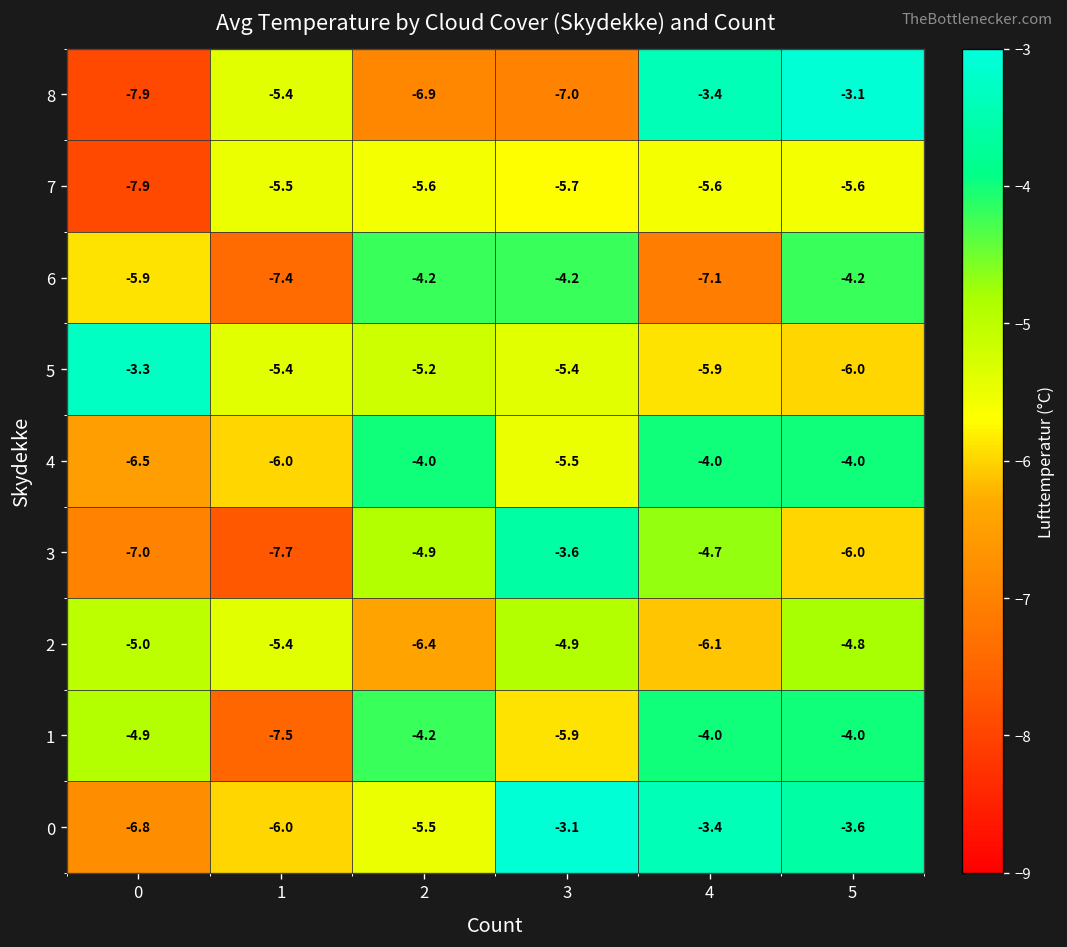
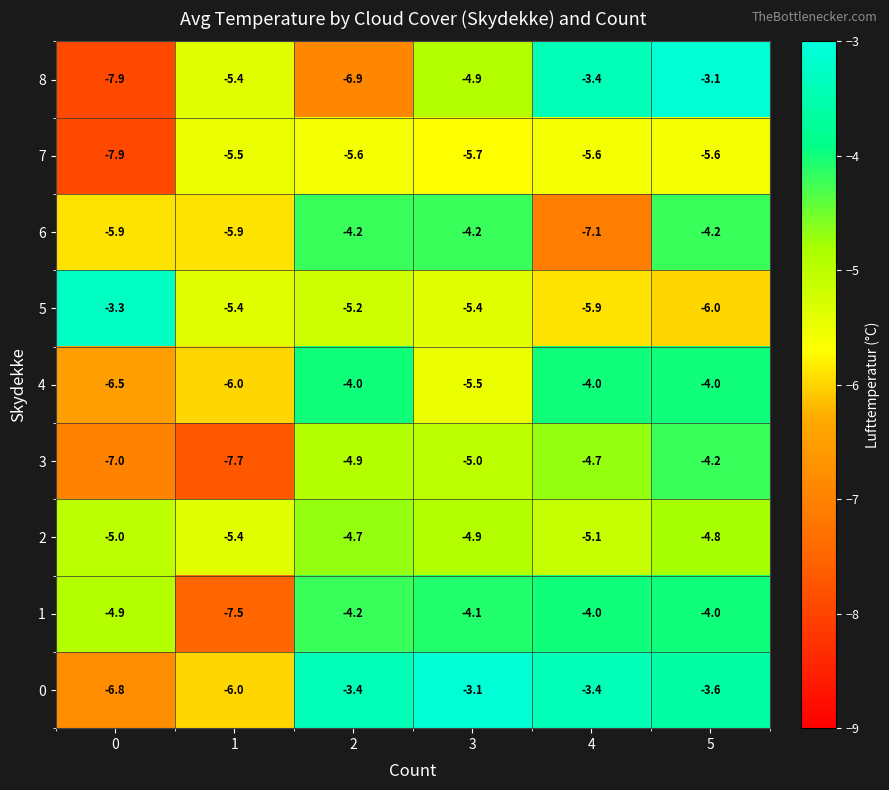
8, 3: -7.0 -> -4.9
6, 1: -7.4 -> -5.9
3, 3: -3.6 -> -5.0
3, 5: -6.0 -> -4.2
2, 2: -6.4 -> -4.7
2, 4: -6.1 -> -5.1
1, 3: -5.9 -> -4.1
0, 2: -5.5 -> -3.4
